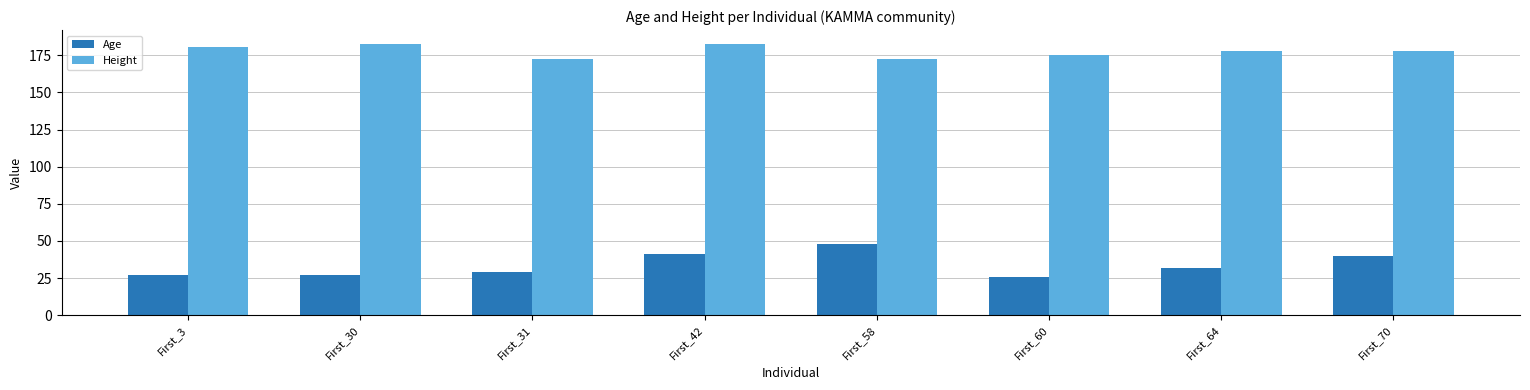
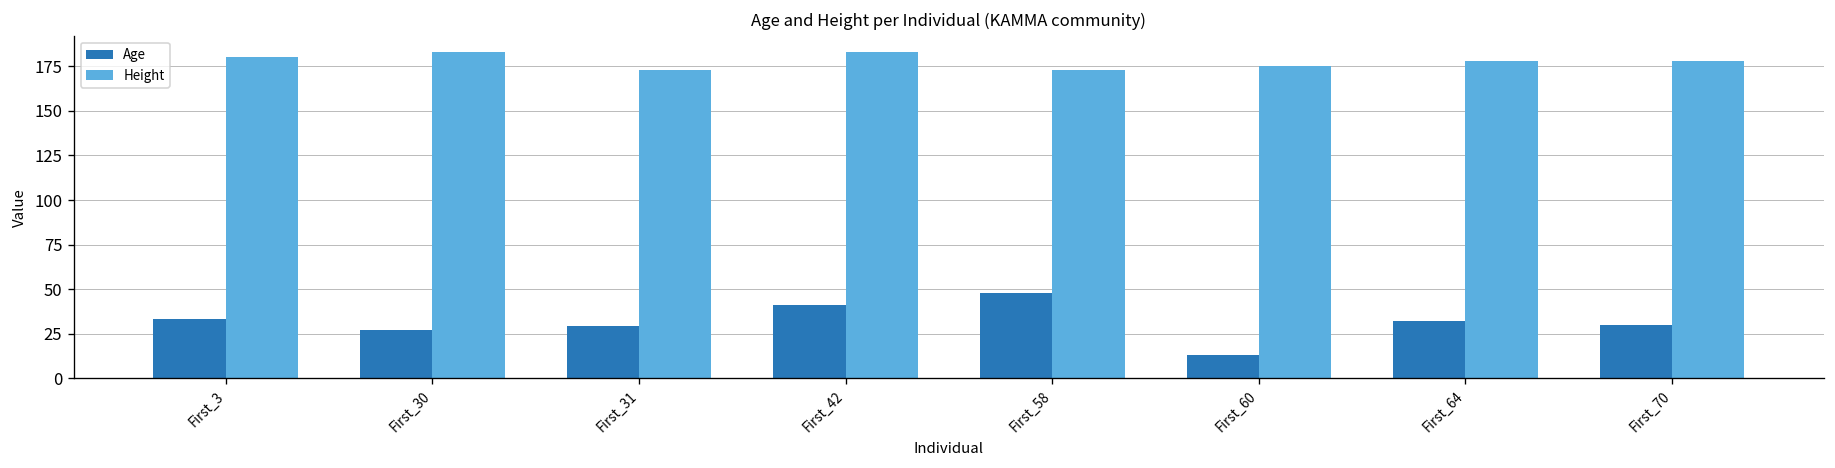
Age, First_3: 27 -> 33
Age, First_60: 26 -> 13
Age, First_70: 40 -> 30
